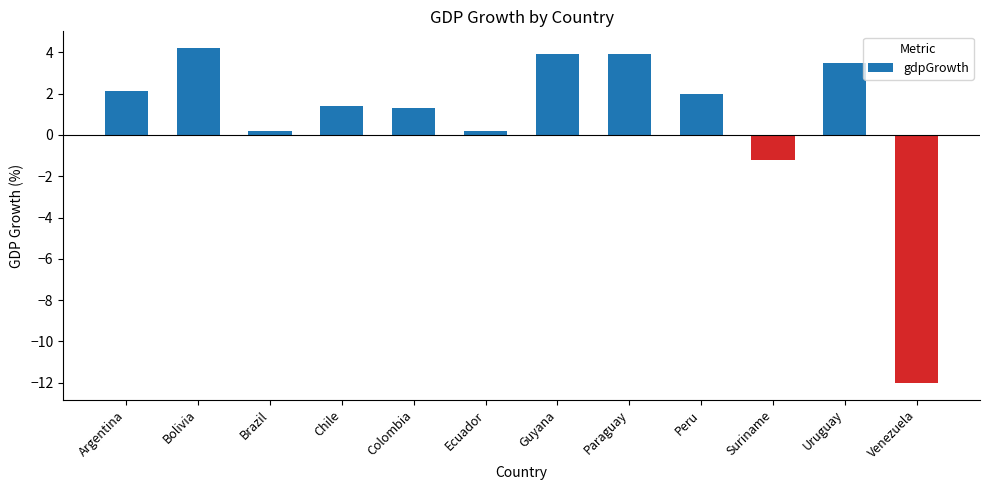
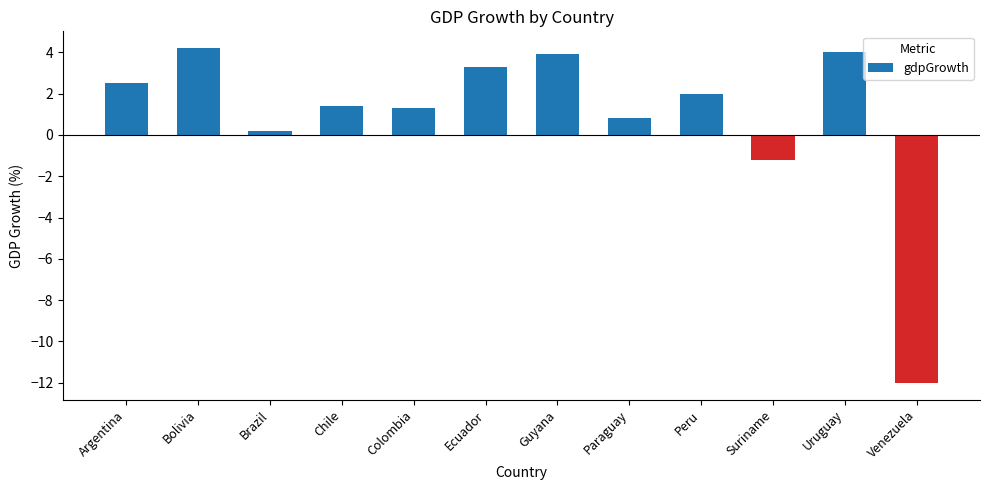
Argentina: 2.1 -> 2.5
Ecuador: 0.2 -> 3.3
Paraguay: 3.9 -> 0.8
Uruguay: 3.5 -> 4.0
